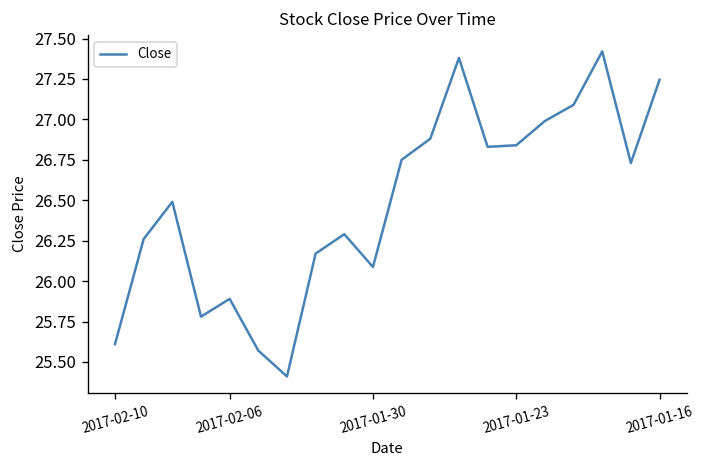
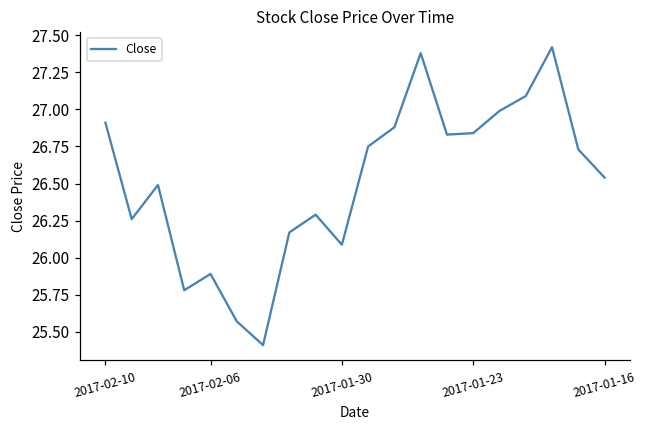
2017-02-10: 25.61 -> 26.91
2017-01-16: 27.24 -> 26.54
